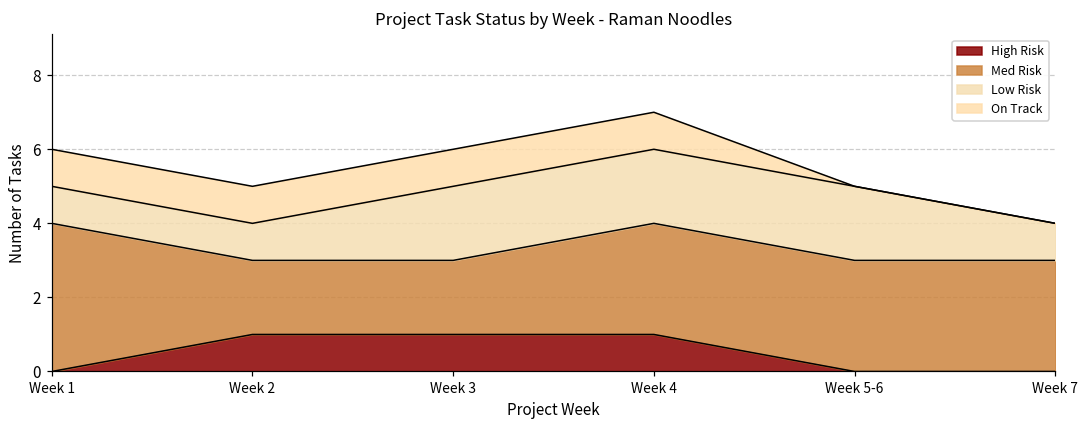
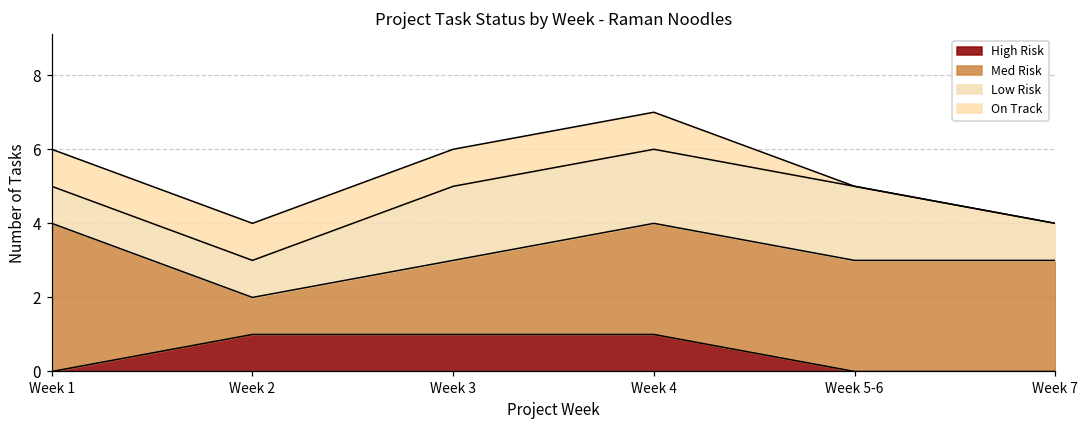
Med Risk, Week 2: 2 -> 1
